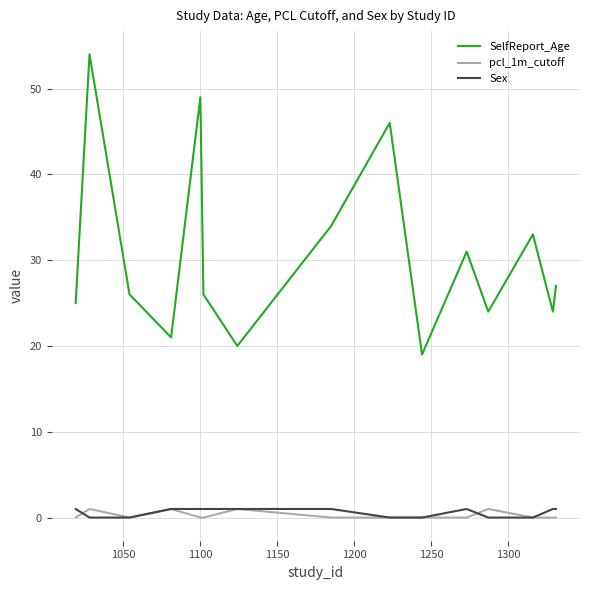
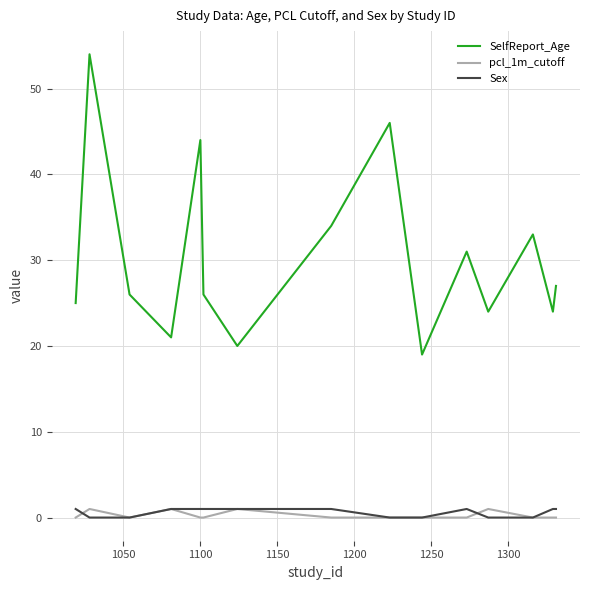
SelfReport_Age, 1100: 49 -> 44
